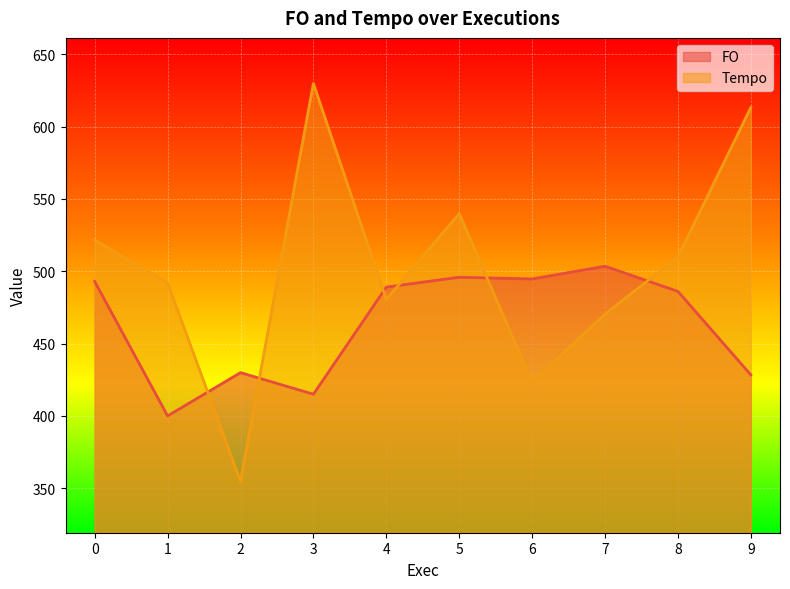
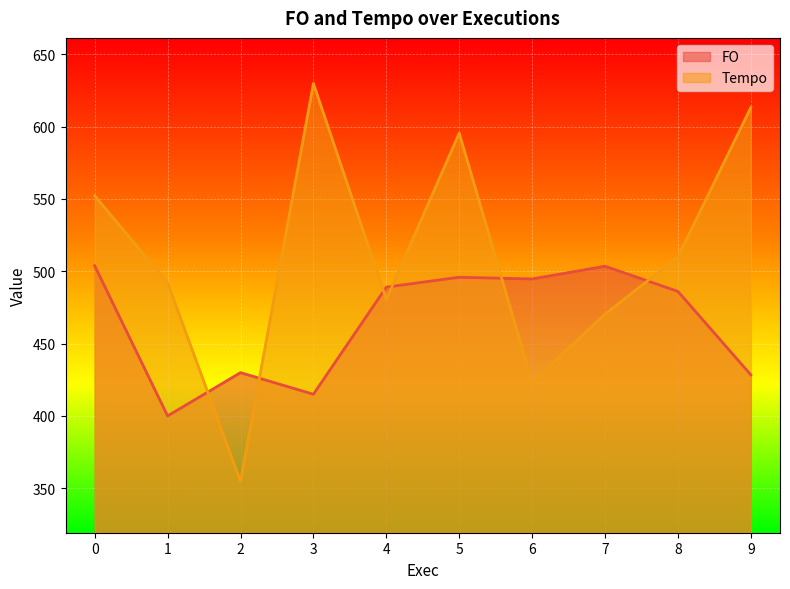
FO, 0: 493 -> 504
Tempo, 0: 521 -> 552
Tempo, 5: 540 -> 595
